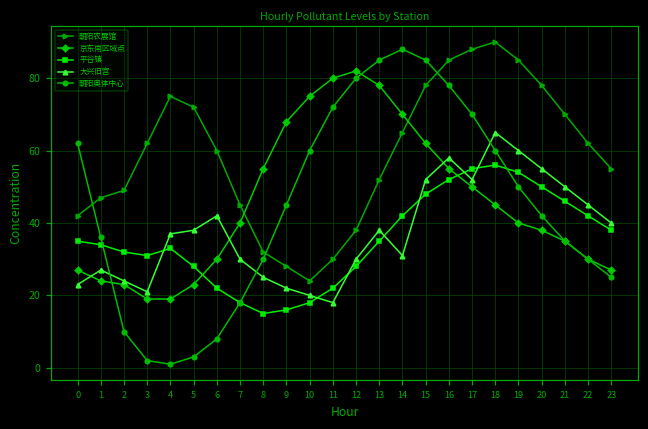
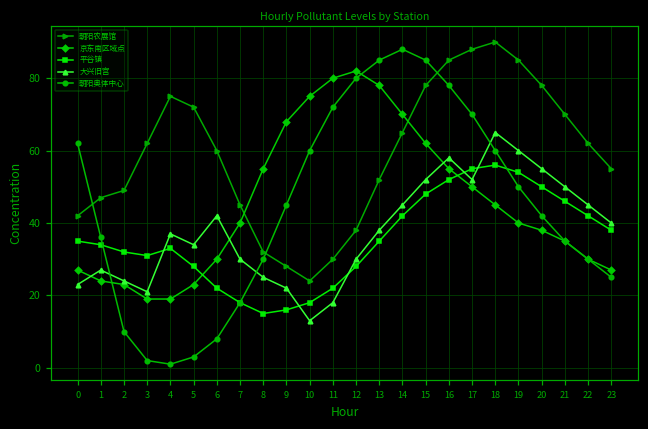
大兴旧宫, 5: 38 -> 34
大兴旧宫, 10: 20 -> 13
大兴旧宫, 14: 31 -> 45
